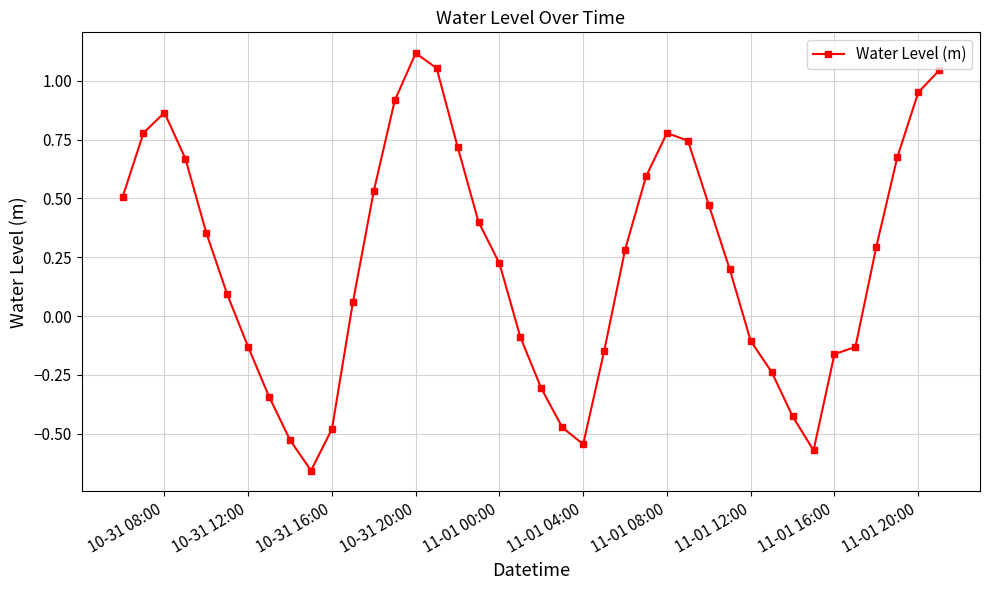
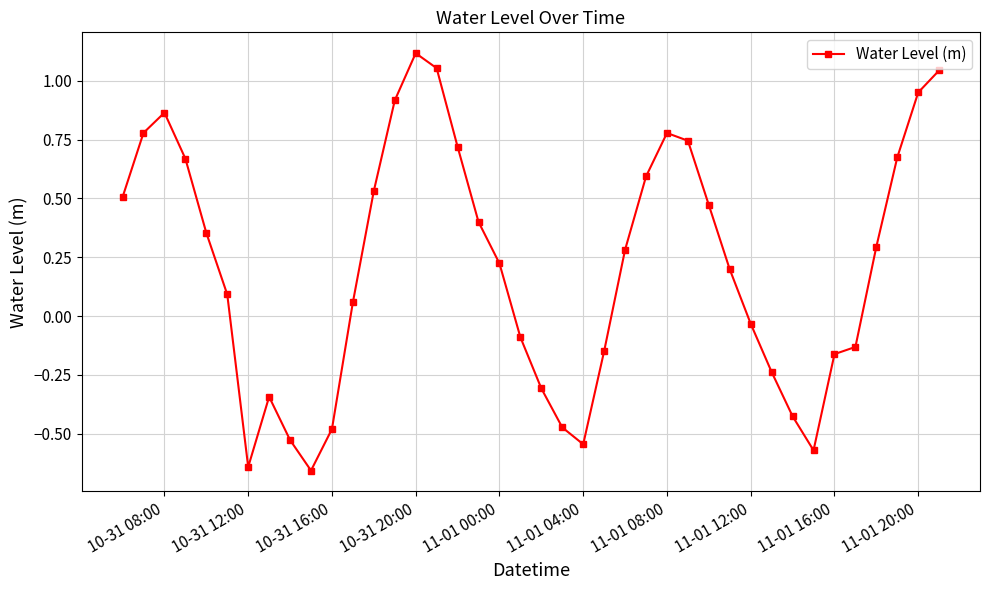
10-31 12:00: -0.13 -> -0.64
11-01 12:00: -0.11 -> -0.03
